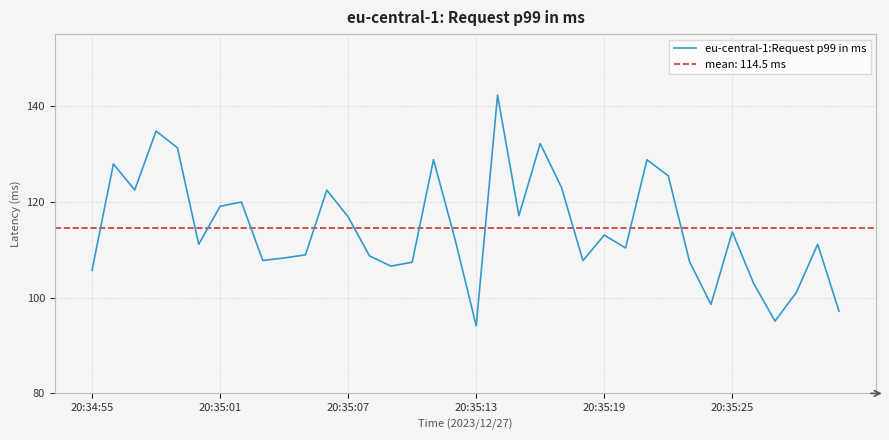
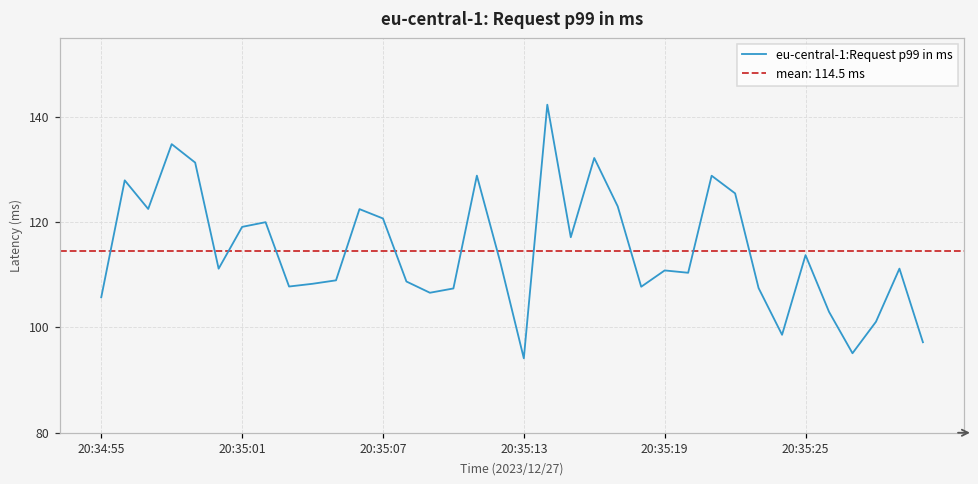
20:35:07: 117 -> 121
20:35:19: 113 -> 111
